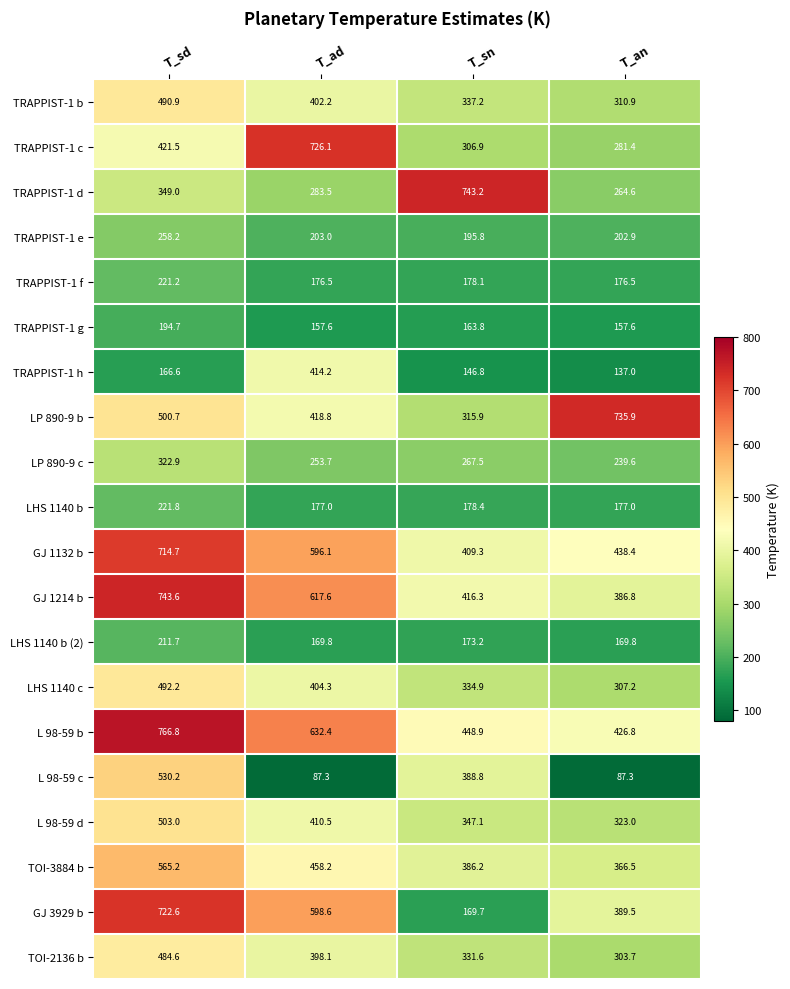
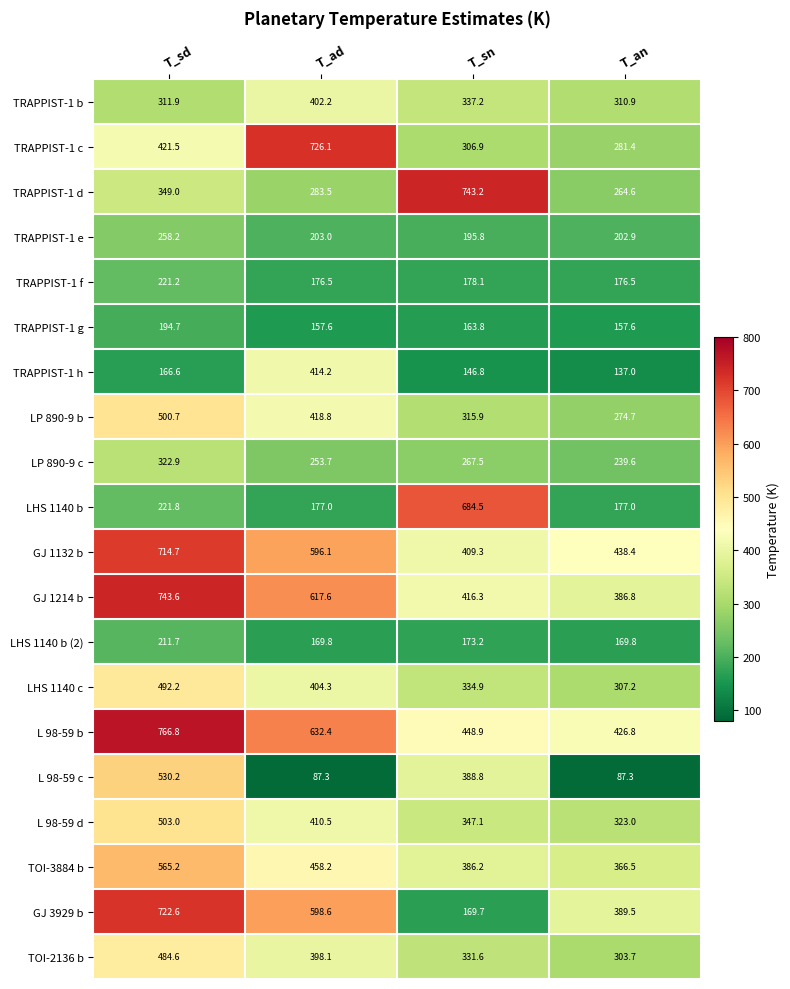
TRAPPIST-1 b, T_sd: 490.9 -> 311.9
LP 890-9 b, T_an: 735.9 -> 274.7
LHS 1140 b, T_sn: 178.4 -> 684.5
